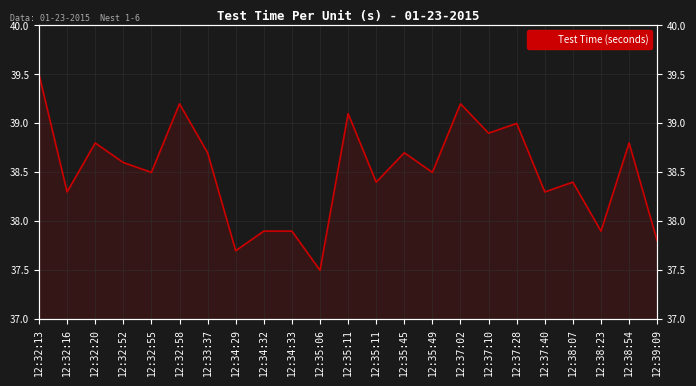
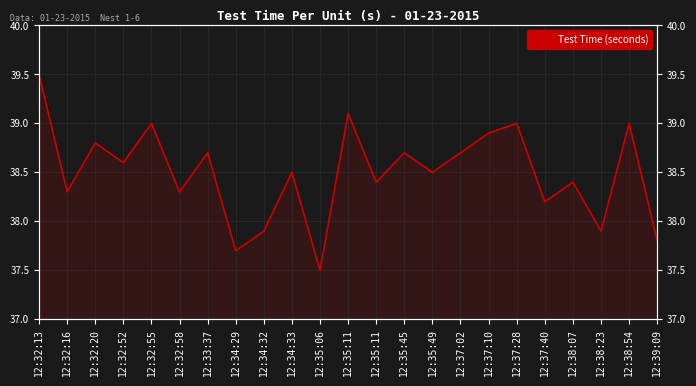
12:32:55: 38.5 -> 39.0
12:32:58: 39.2 -> 38.3
12:34:33: 37.9 -> 38.5
12:37:02: 39.2 -> 38.7
12:37:40: 38.3 -> 38.2
12:38:54: 38.8 -> 39.0
